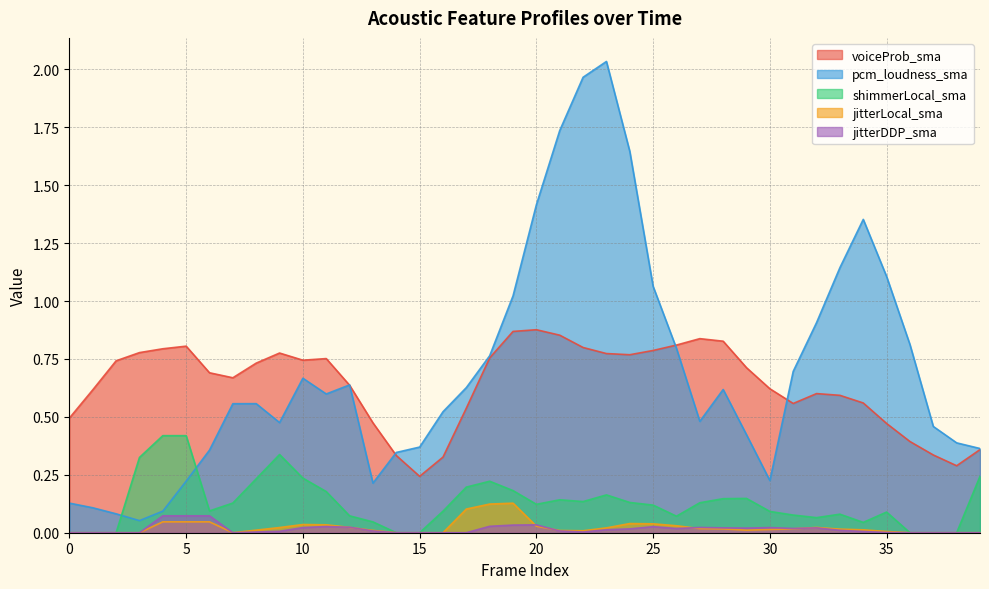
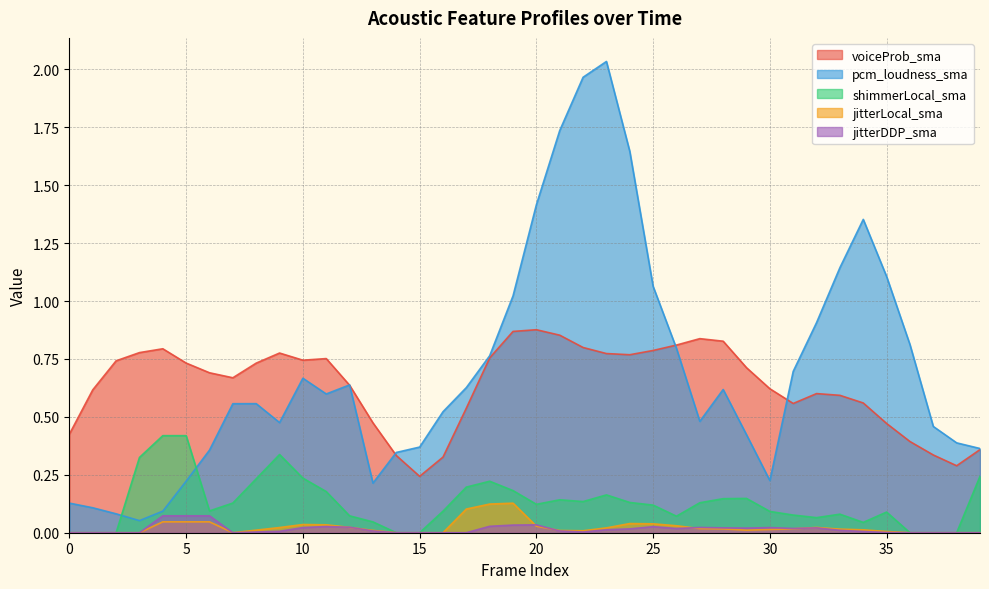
voiceProb_sma, 0: 0.49 -> 0.43
voiceProb_sma, 5: 0.81 -> 0.73
